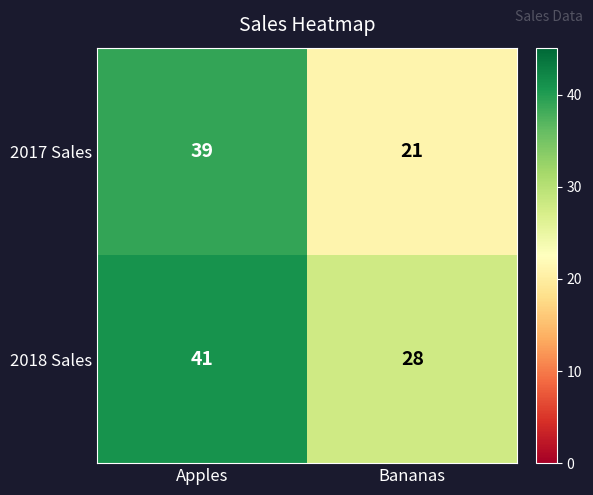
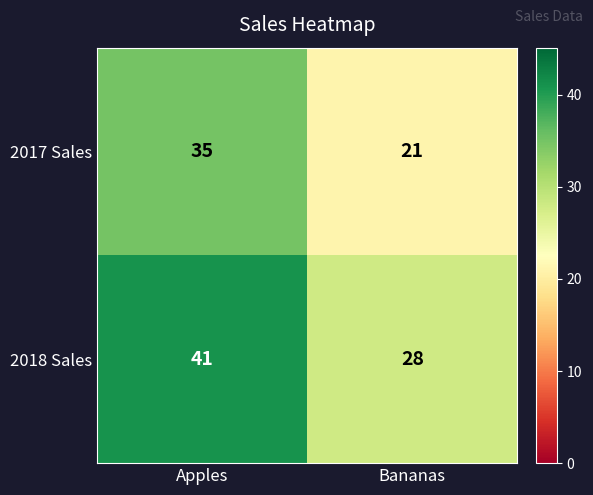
2017 Sales, Apples: 39 -> 35
